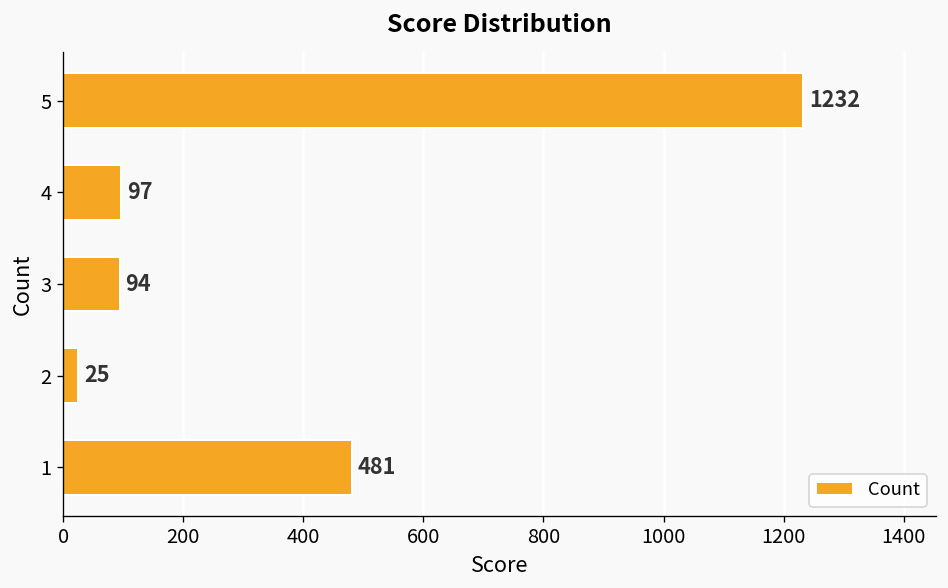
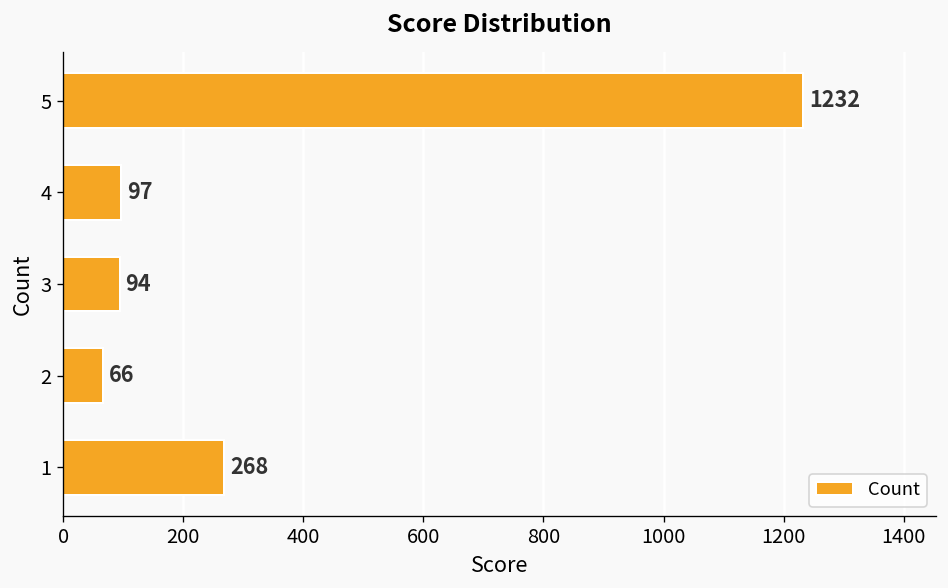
2: 25 -> 66
1: 481 -> 268
